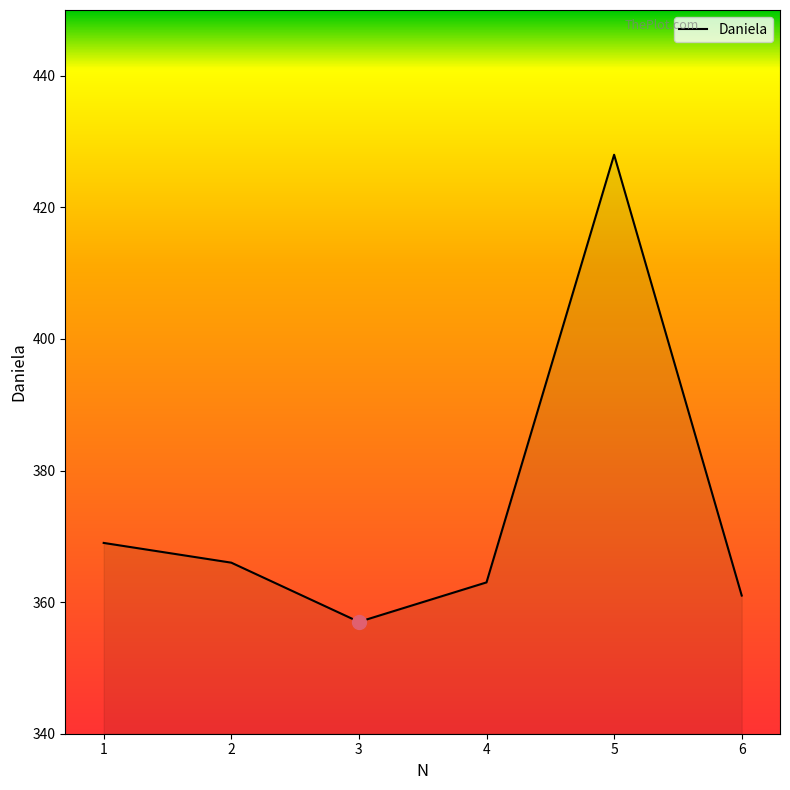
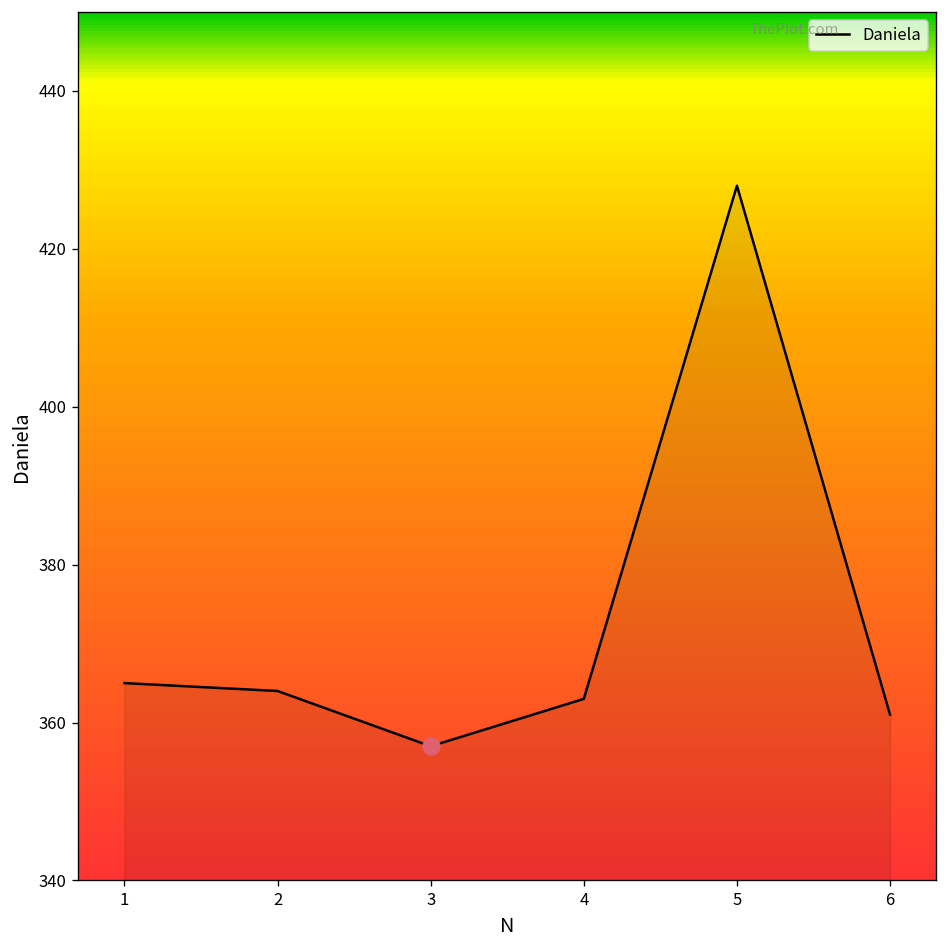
Daniela, 1: 369 -> 365
Daniela, 2: 366 -> 364
